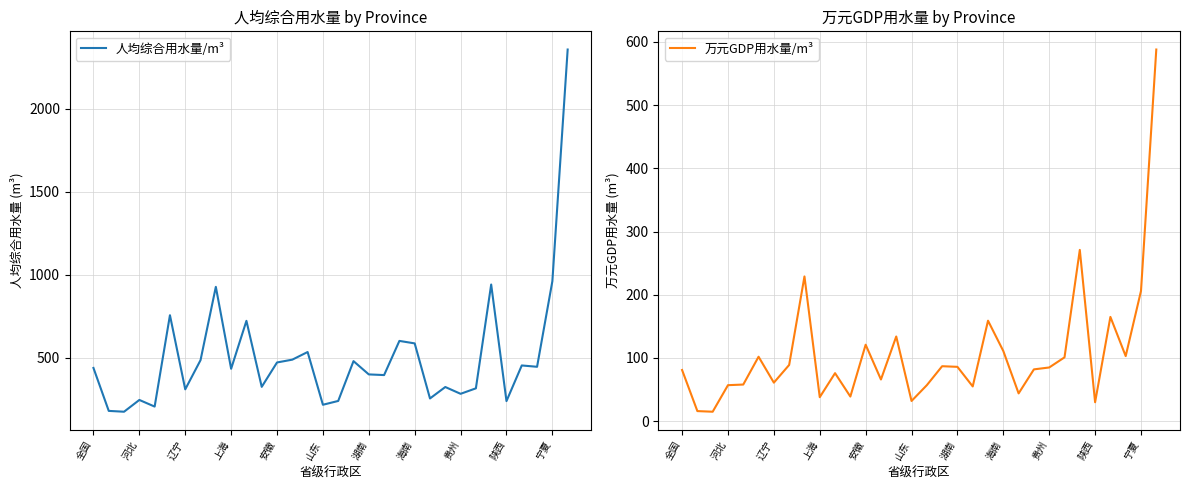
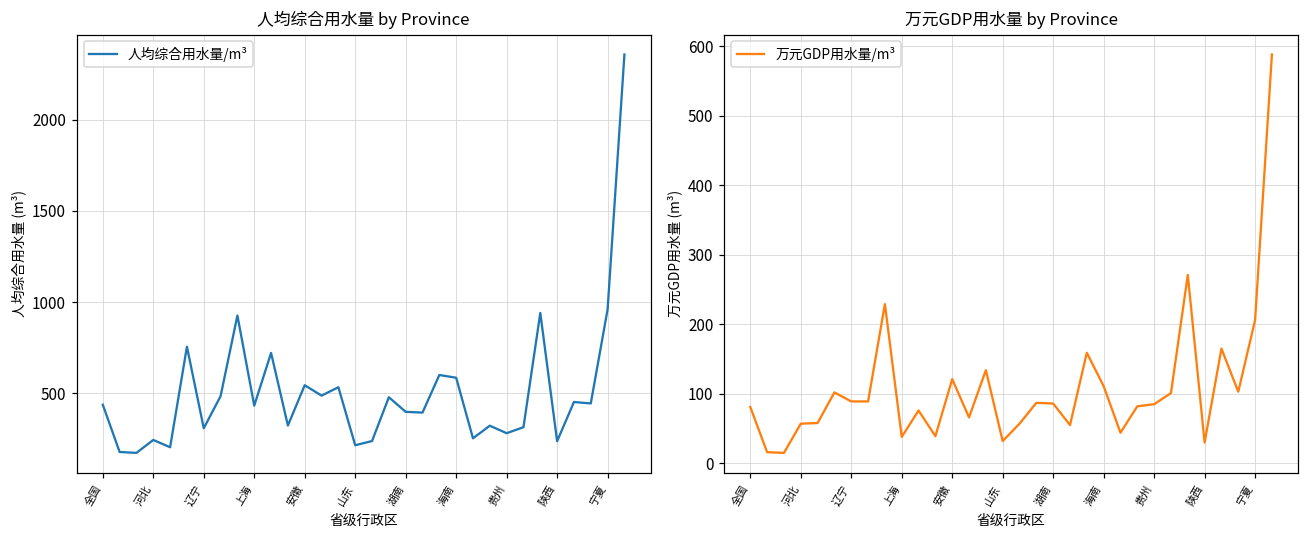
人均综合用水量 by Province, 安徽: 470 -> 550
万元GDP用水量 by Province, 辽宁: 60 -> 90
